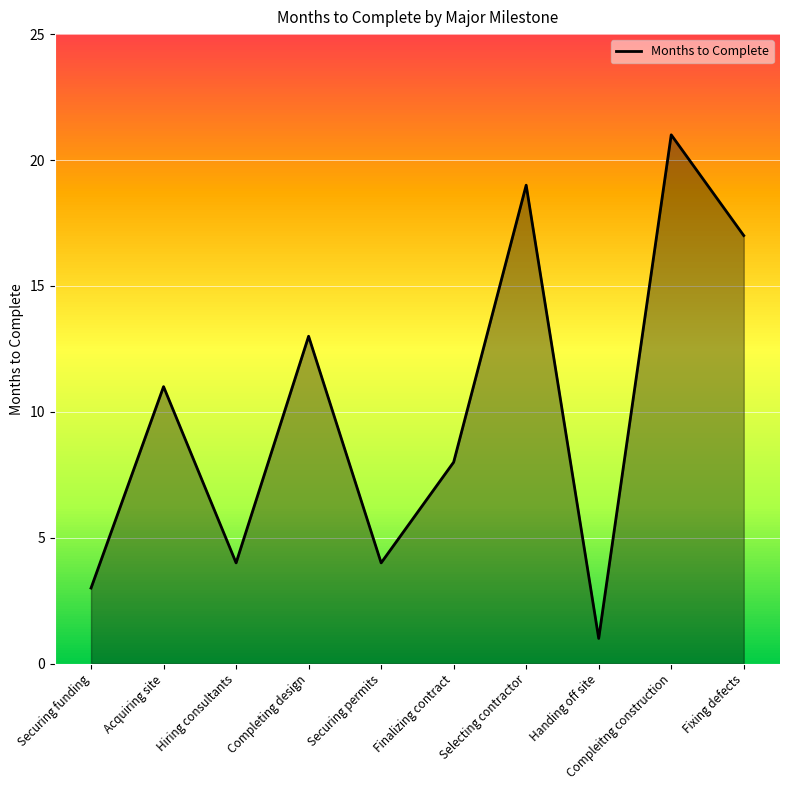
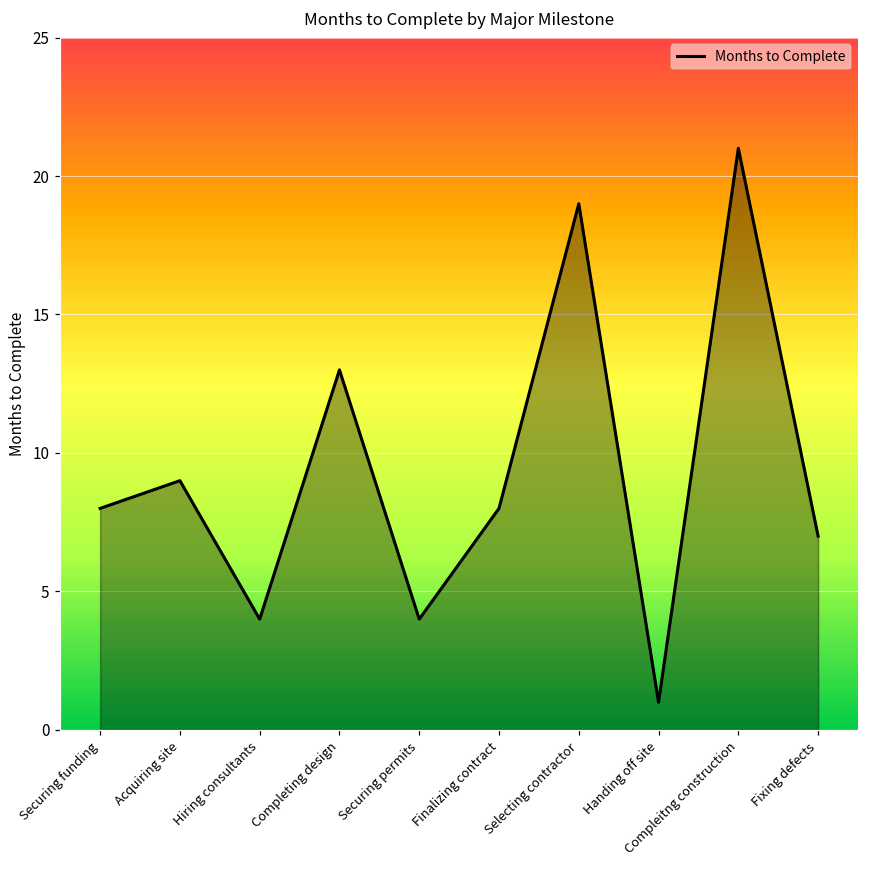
Securing funding: 3 -> 8
Acquiring site: 11 -> 9
Fixing defects: 17 -> 7
